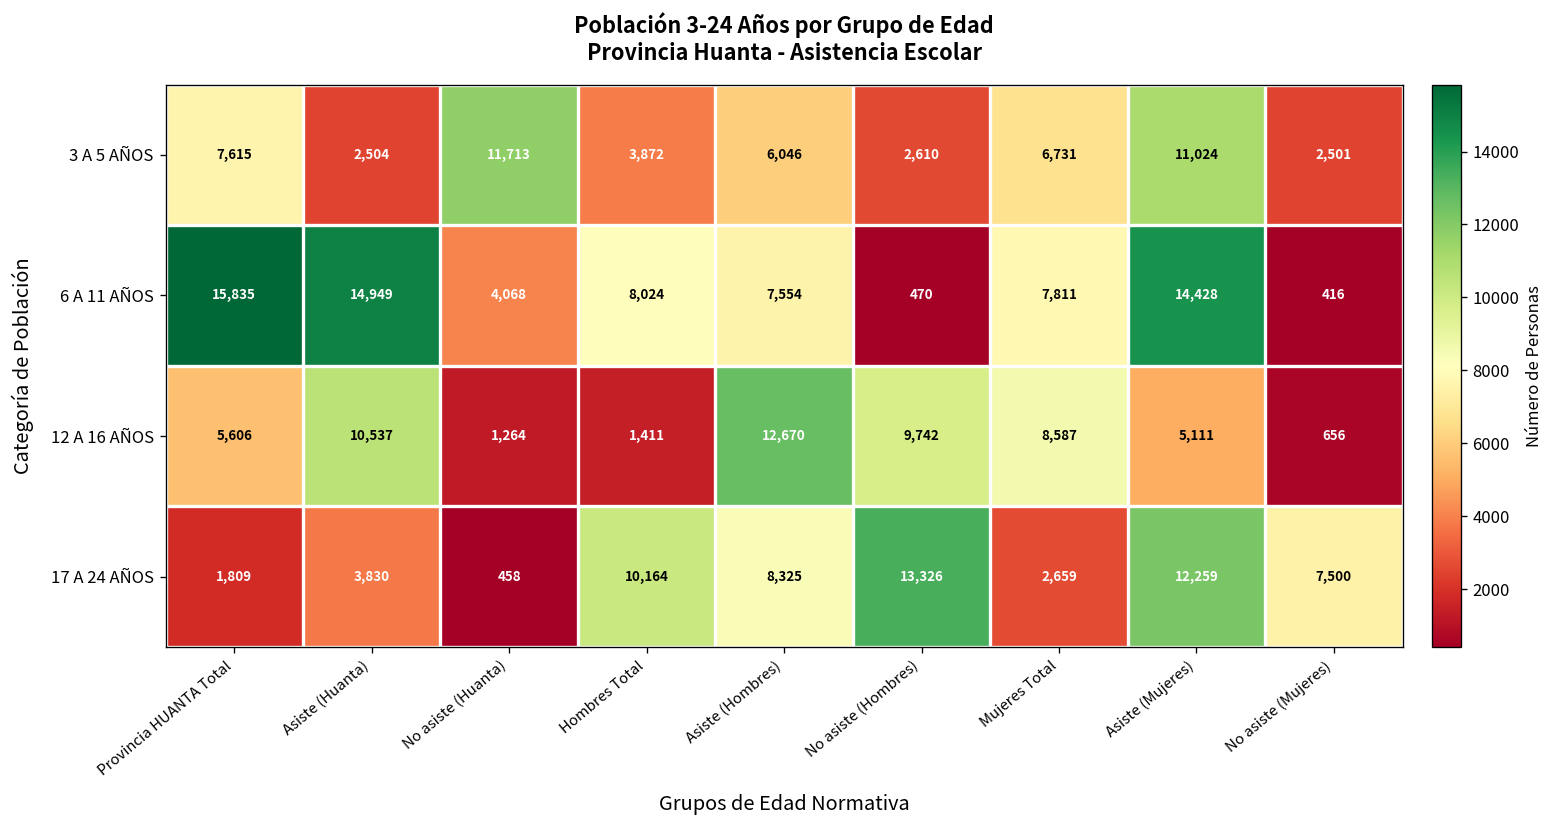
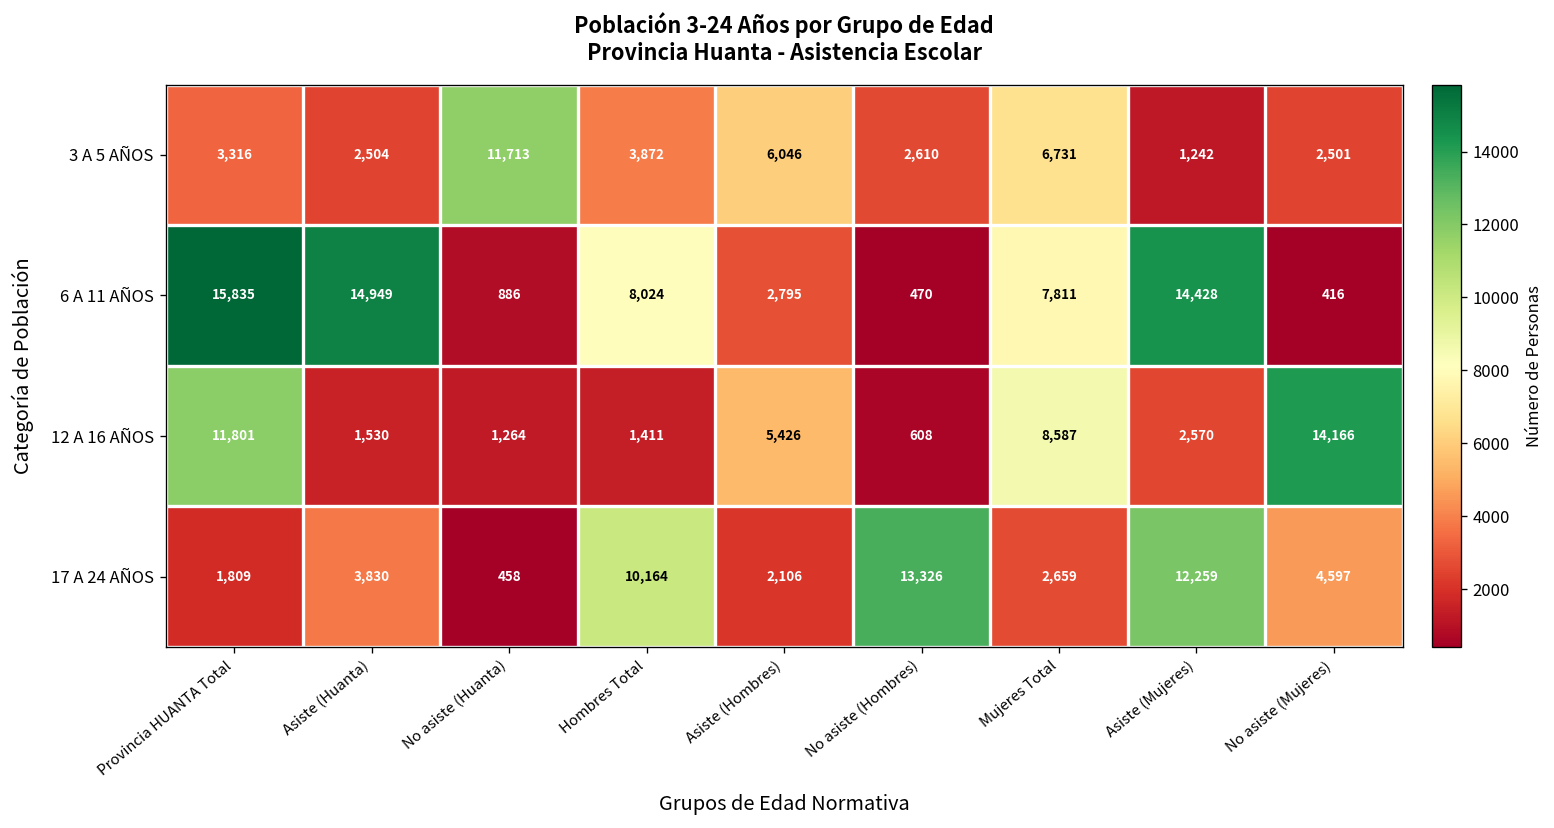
3 A 5 AÑOS, Provincia HUANTA Total: 7,615 -> 3,316
3 A 5 AÑOS, Asiste (Mujeres): 11,024 -> 1,242
6 A 11 AÑOS, No asiste (Huanta): 4,068 -> 886
6 A 11 AÑOS, Asiste (Hombres): 7,554 -> 2,795
12 A 16 AÑOS, Provincia HUANTA Total: 5,606 -> 11,801
12 A 16 AÑOS, Asiste (Huanta): 10,537 -> 1,530
12 A 16 AÑOS, Asiste (Hombres): 12,670 -> 5,426
12 A 16 AÑOS, No asiste (Hombres): 9,742 -> 608
12 A 16 AÑOS, Asiste (Mujeres): 5,111 -> 2,570
12 A 16 AÑOS, No asiste (Mujeres): 656 -> 14,166
17 A 24 AÑOS, Asiste (Hombres): 8,325 -> 2,106
17 A 24 AÑOS, No asiste (Mujeres): 7,500 -> 4,597
